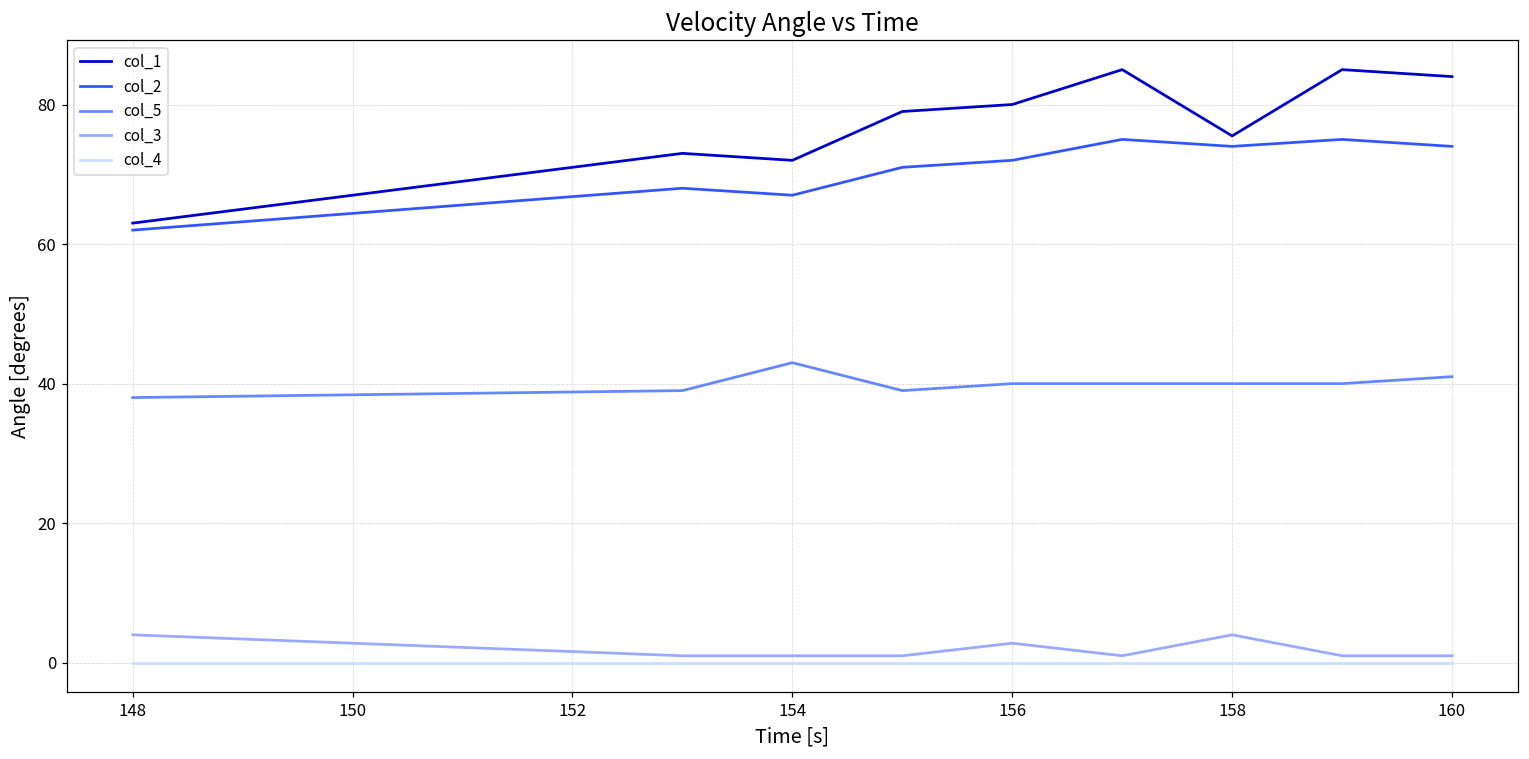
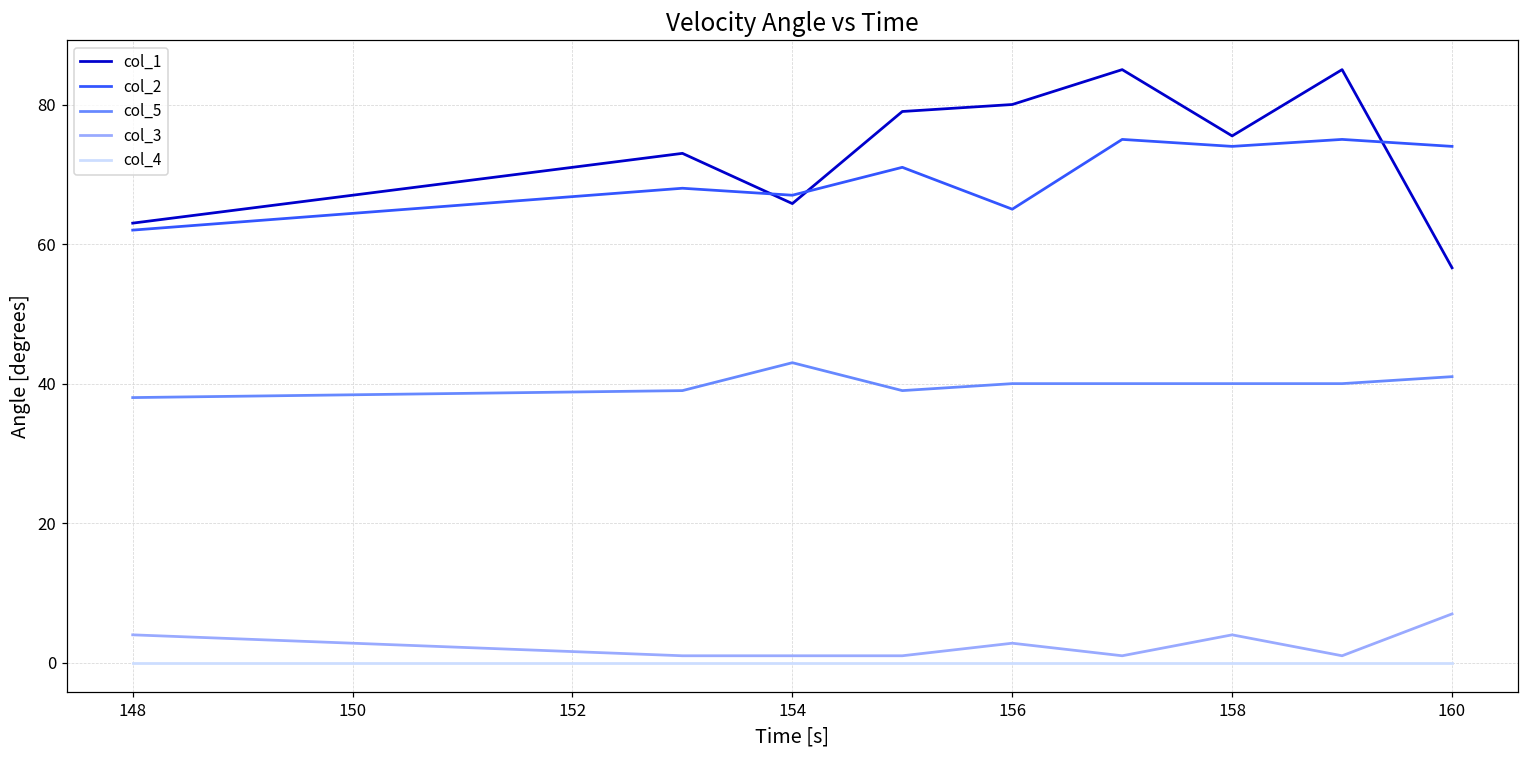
col_1, 154: 72 -> 66
col_2, 156: 72 -> 65
col_1, 160: 84 -> 57
col_3, 160: 1 -> 7
